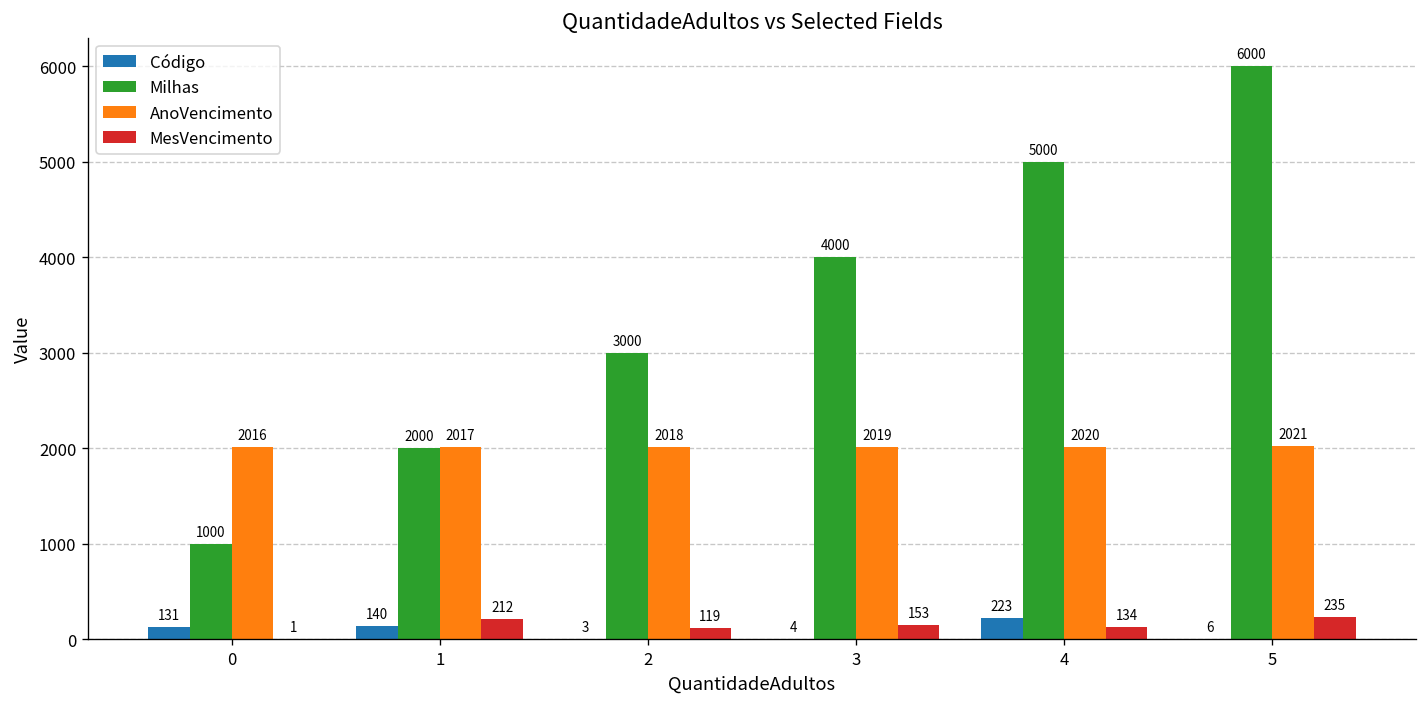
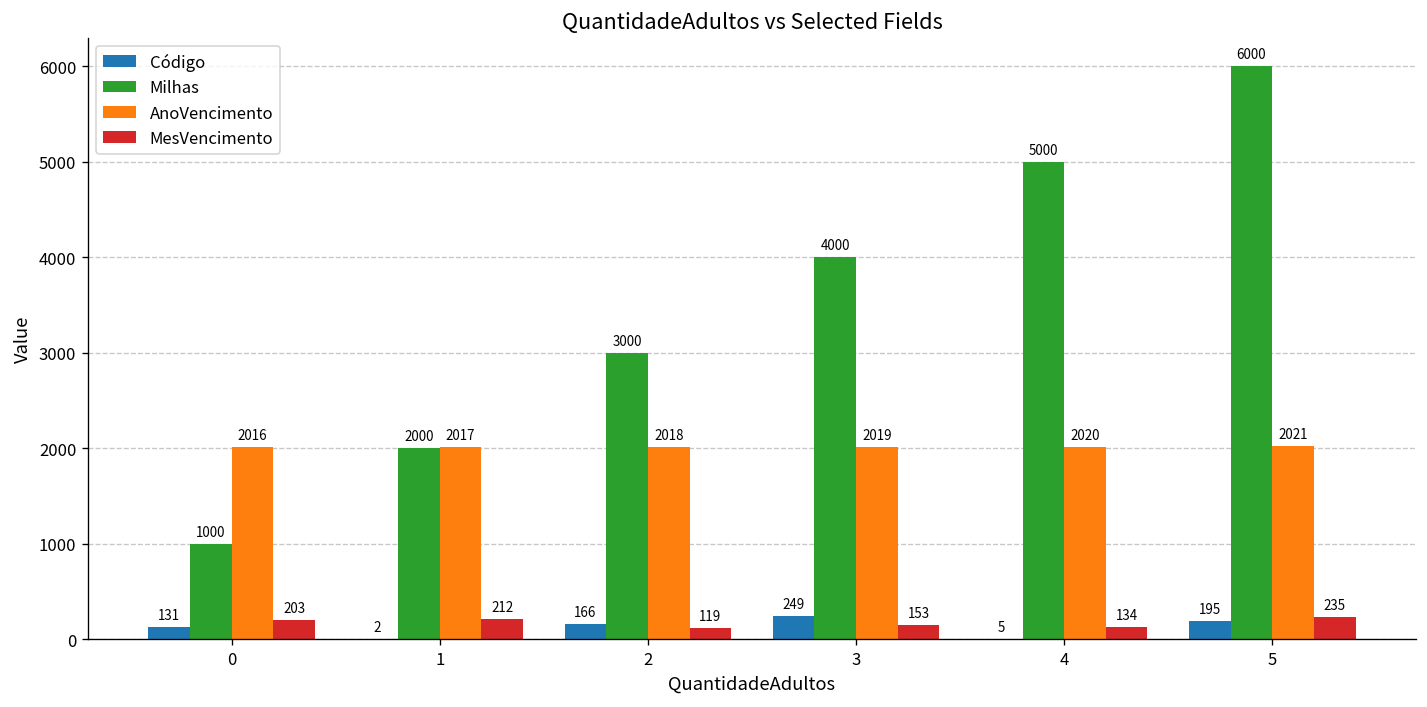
MesVencimento, 0: 1 -> 203
Código, 1: 140 -> 2
Código, 2: 3 -> 166
Código, 3: 4 -> 249
Código, 4: 223 -> 5
Código, 5: 6 -> 195
